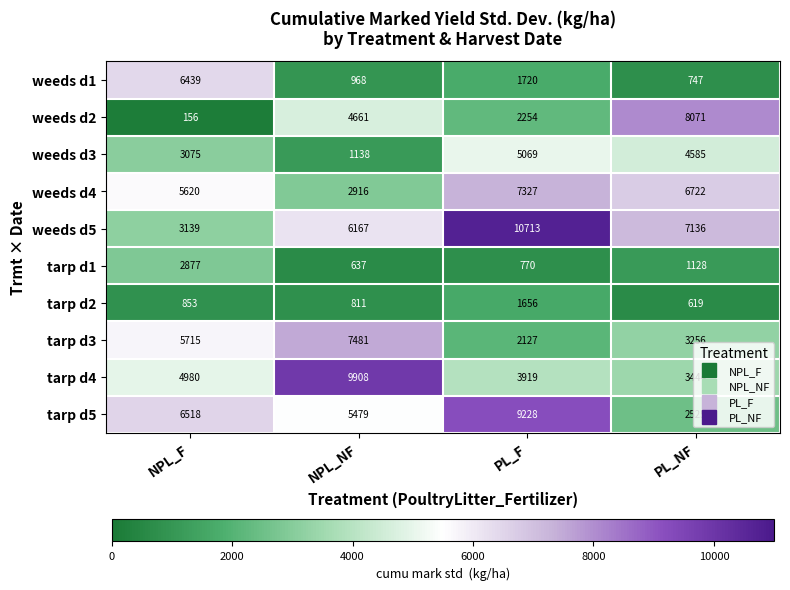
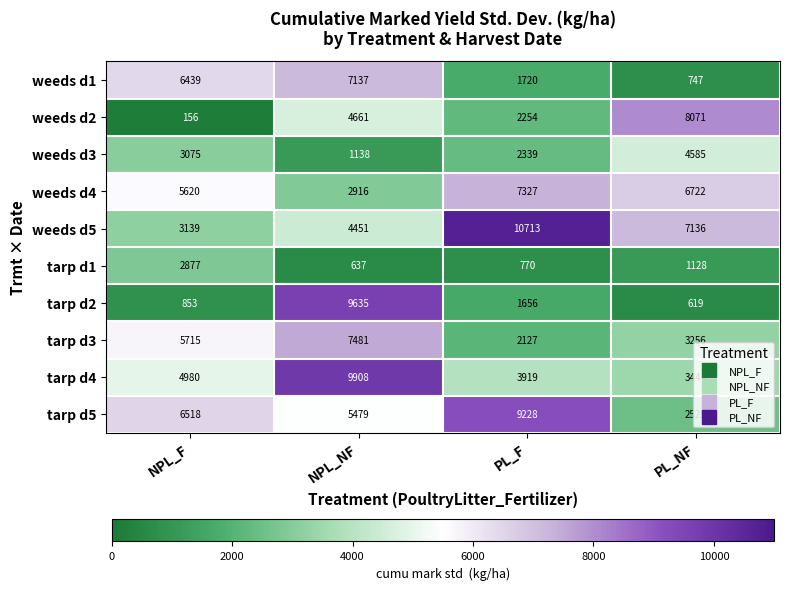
weeds d1, NPL_NF: 968 -> 7137
weeds d3, PL_F: 5069 -> 2339
weeds d5, NPL_NF: 6167 -> 4451
tarp d2, NPL_NF: 811 -> 9635
